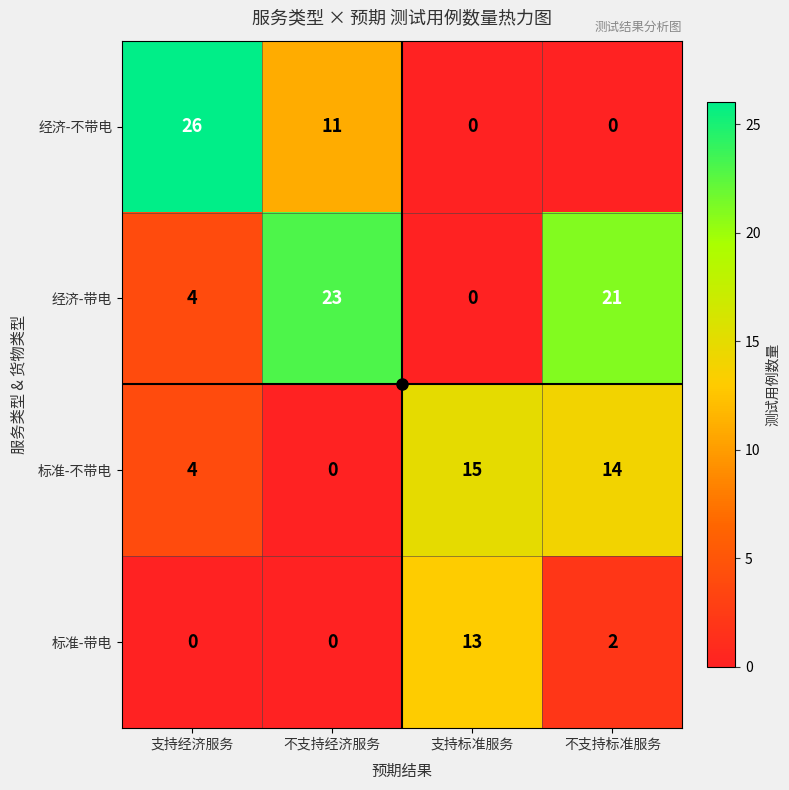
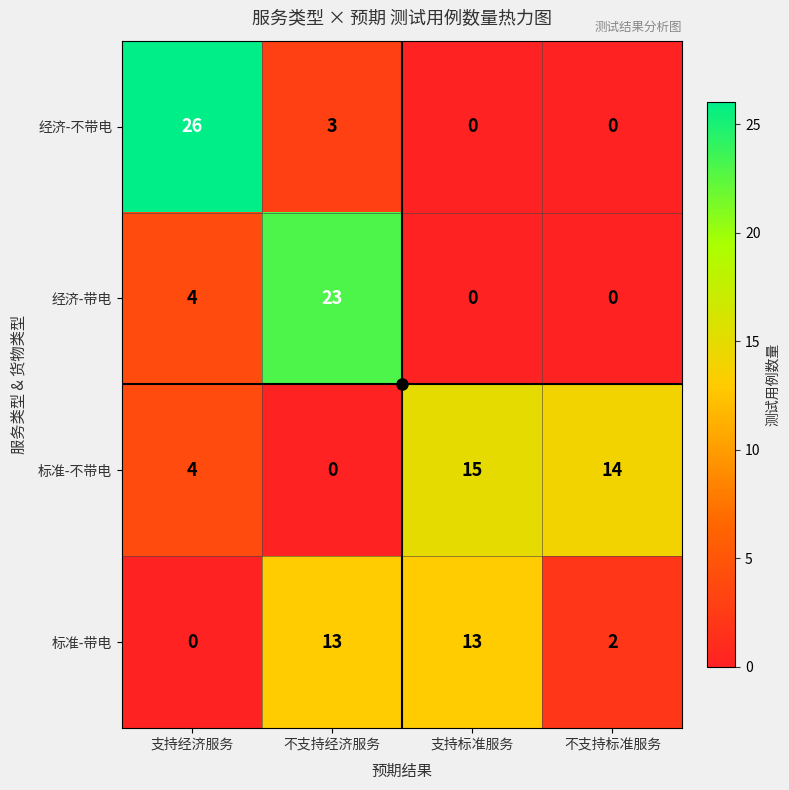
经济-不带电, 不支持经济服务: 11 -> 3
经济-带电, 不支持标准服务: 21 -> 0
标准-带电, 不支持经济服务: 0 -> 13
